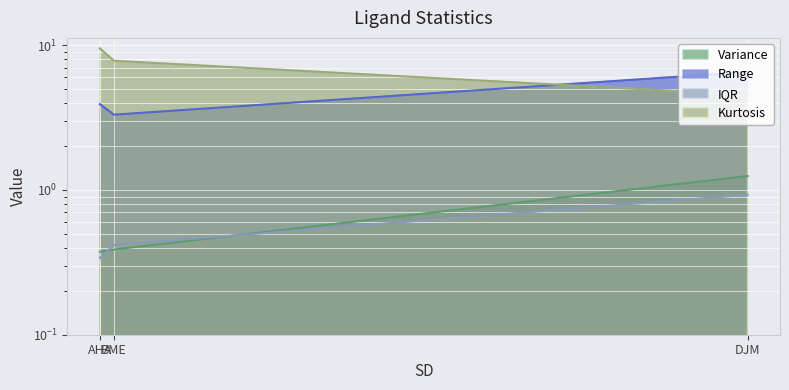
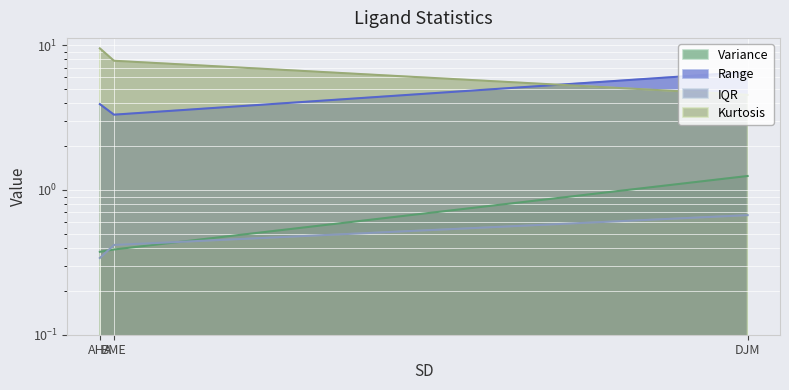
IQR, DJM: 0.9 -> 0.7
